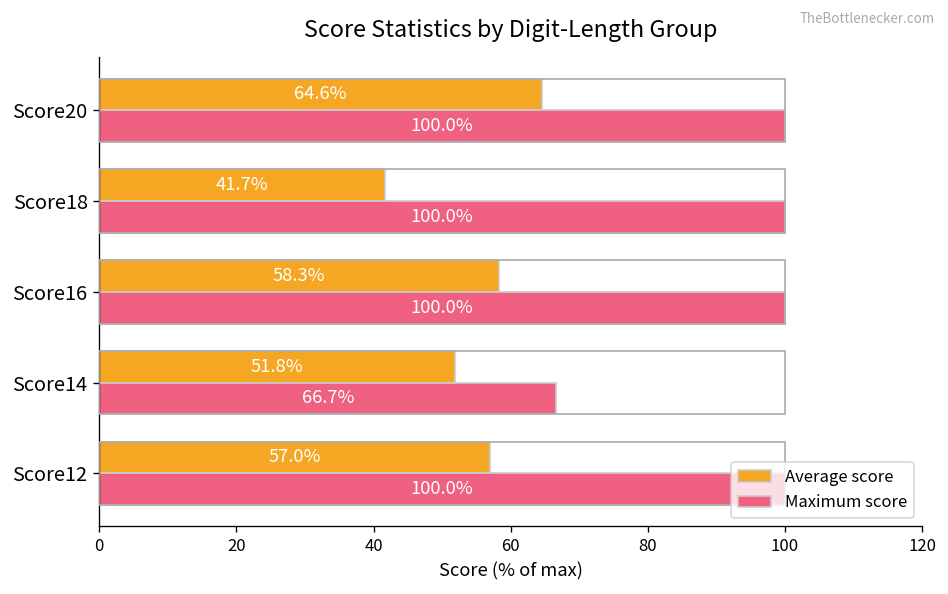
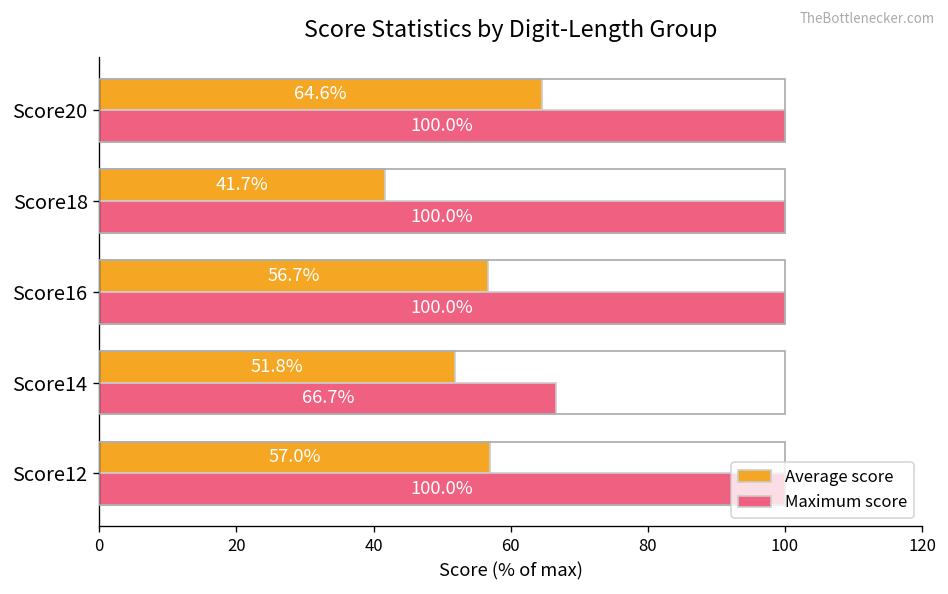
Average score, Score16: 58.3% -> 56.7%
